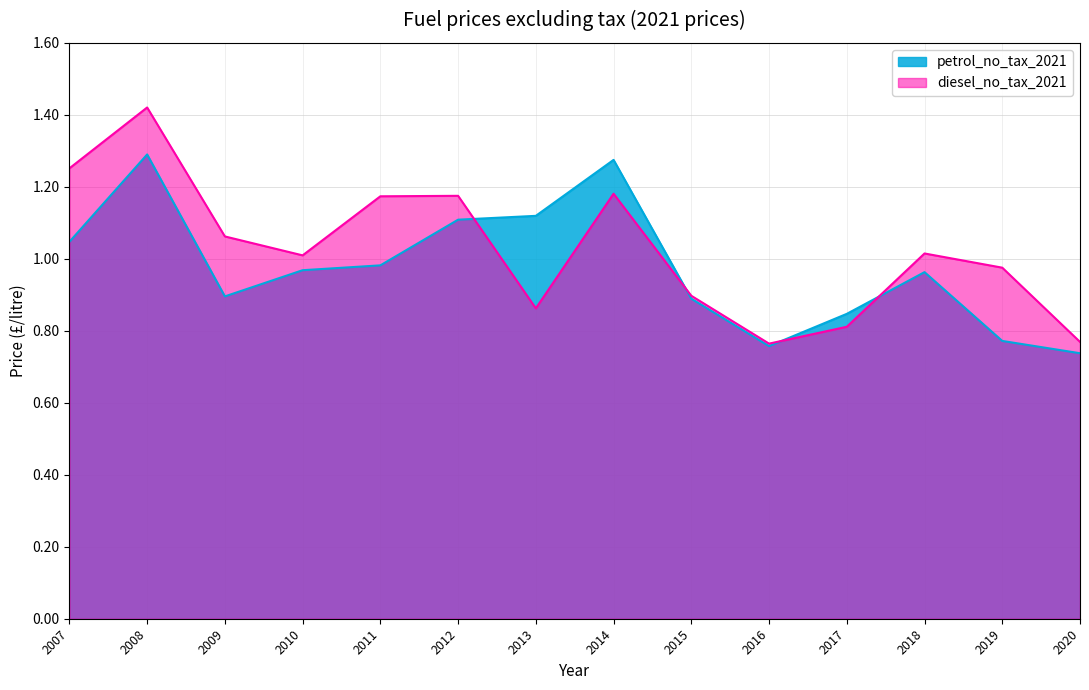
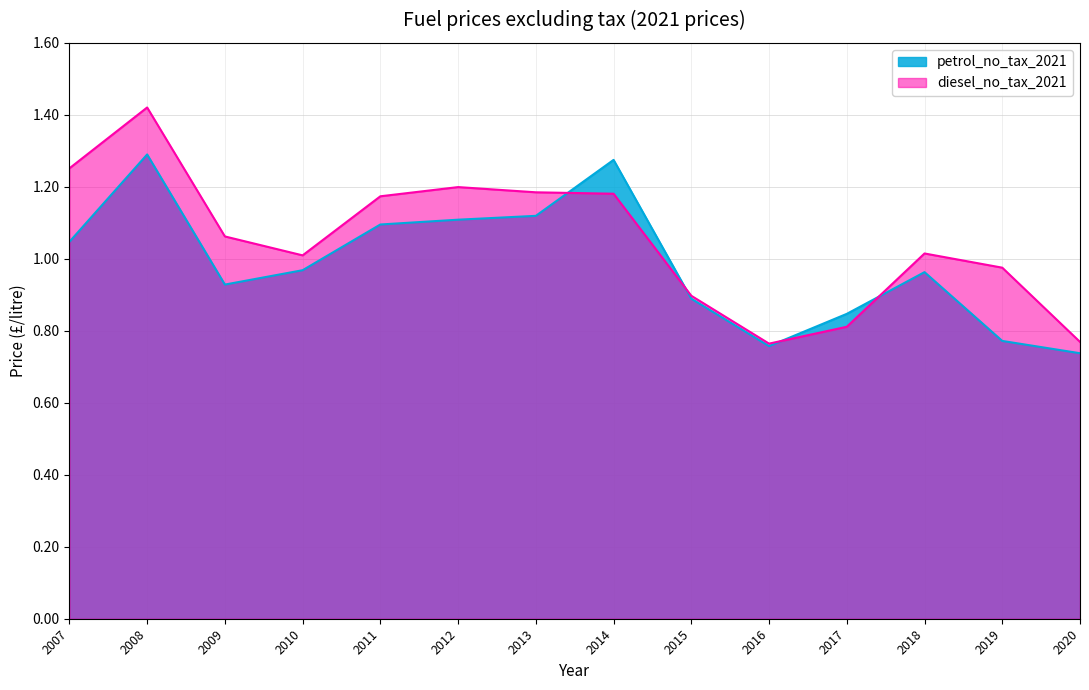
petrol_no_tax_2021, 2009: 0.90 -> 0.93
petrol_no_tax_2021, 2011: 0.98 -> 1.10
diesel_no_tax_2021, 2012: 1.17 -> 1.20
diesel_no_tax_2021, 2013: 0.86 -> 1.18
